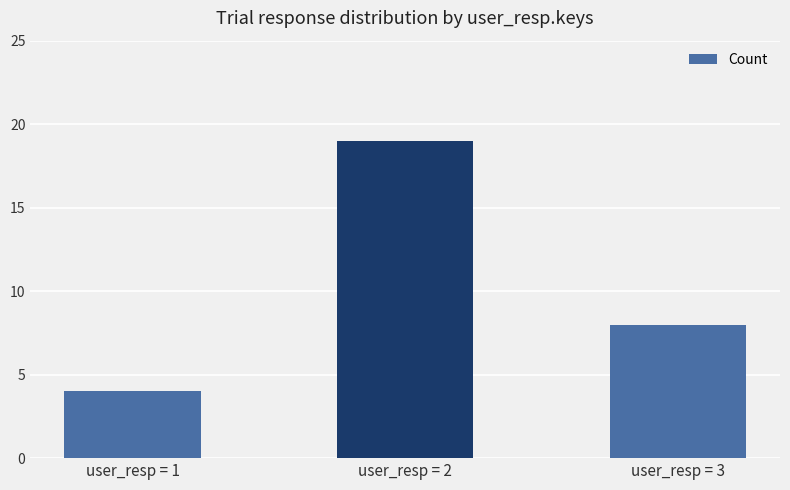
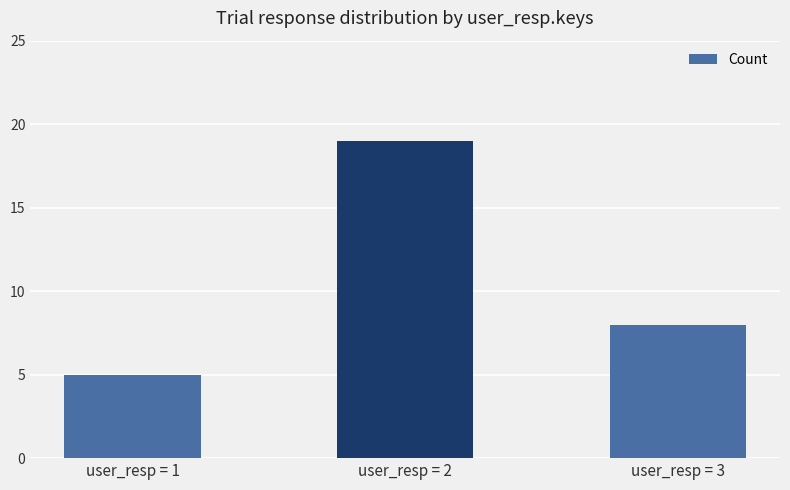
user_resp = 1: 4 -> 5
